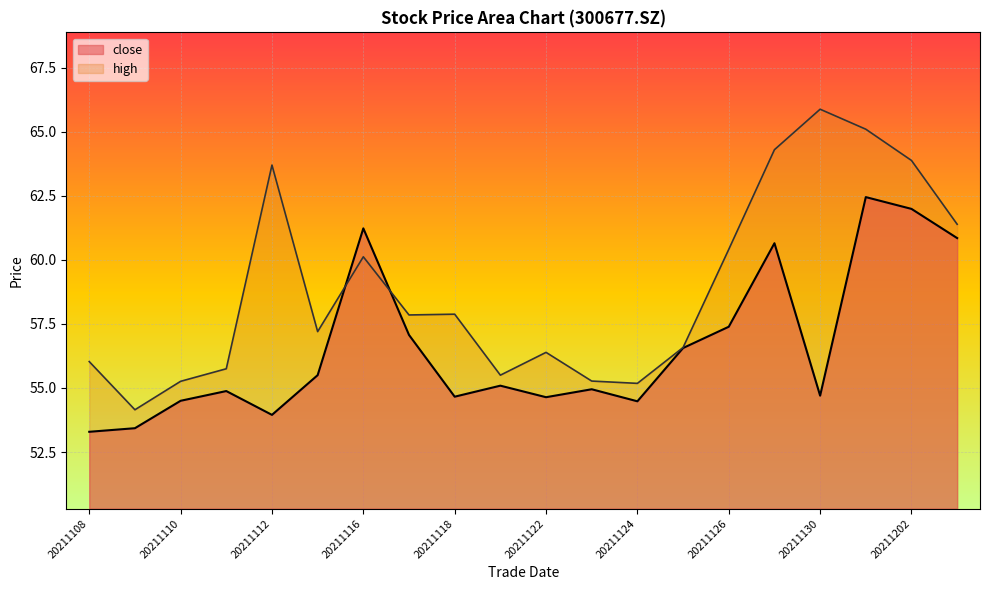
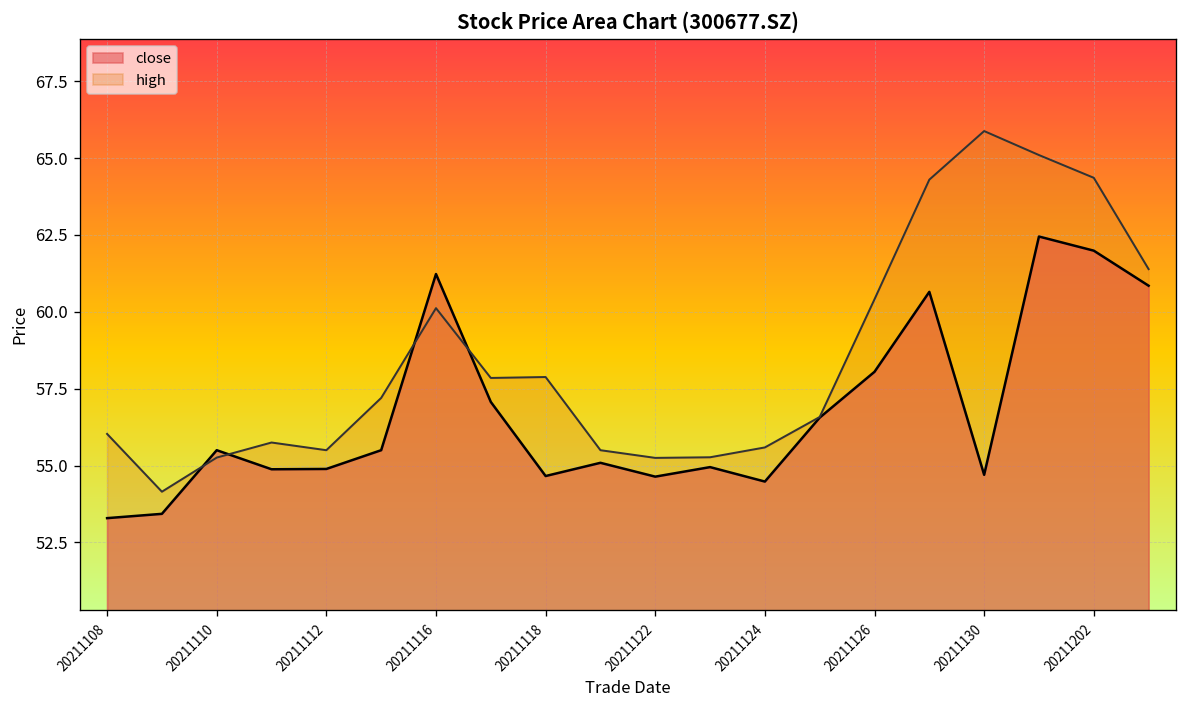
close, 20211110: 54.5 -> 55.5
close, 20211112: 54.0 -> 54.9
high, 20211112: 63.7 -> 55.5
high, 20211122: 56.4 -> 55.3
high, 20211124: 55.2 -> 55.6
close, 20211126: 57.4 -> 58.1
high, 20211202: 63.9 -> 64.4
